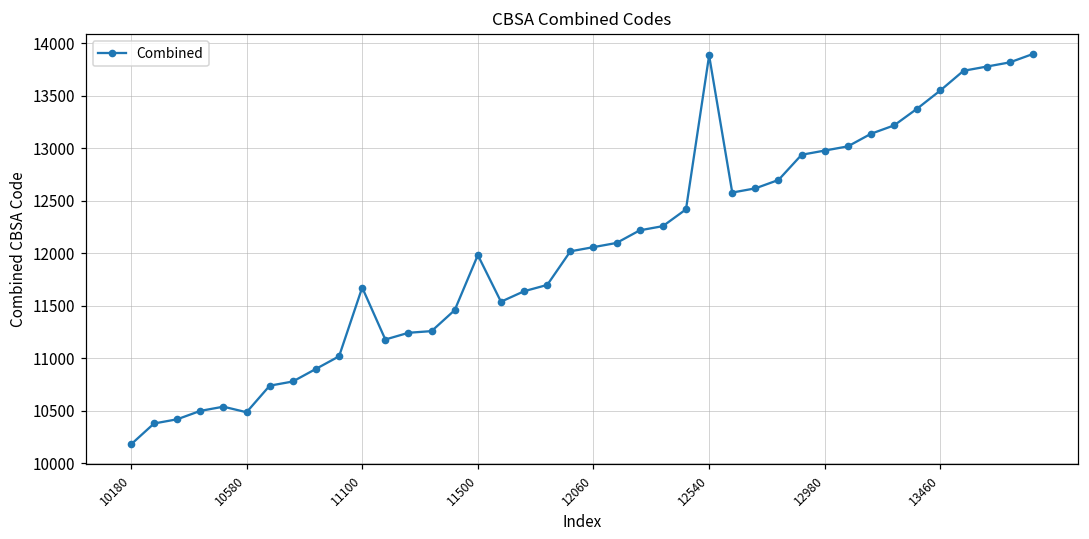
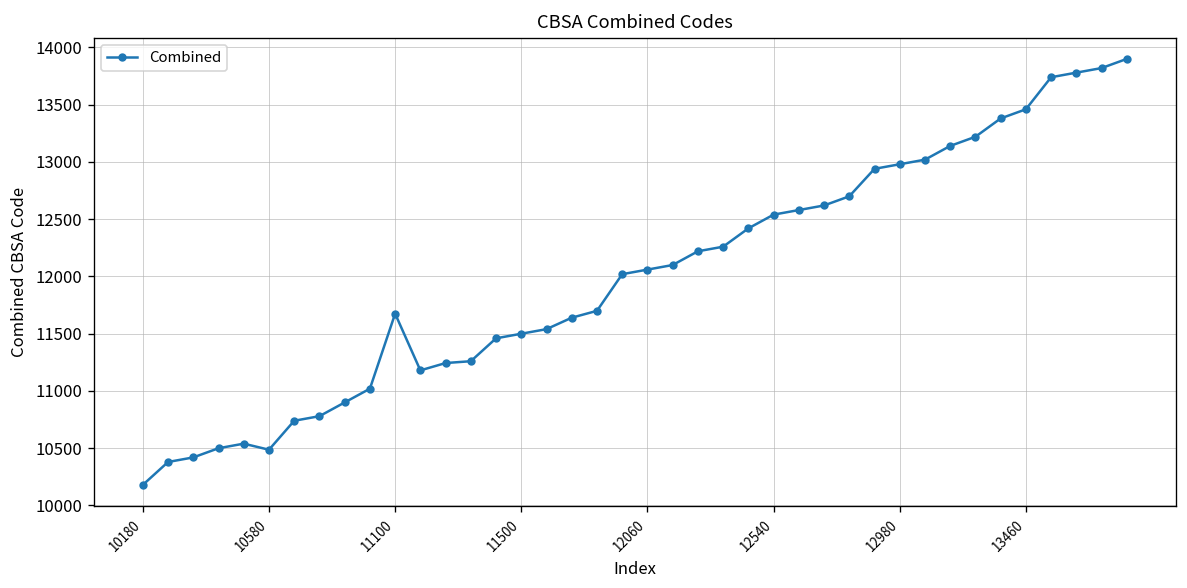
11500: 12000 -> 11500
12540: 13900 -> 12500
13460: 13600 -> 13500
